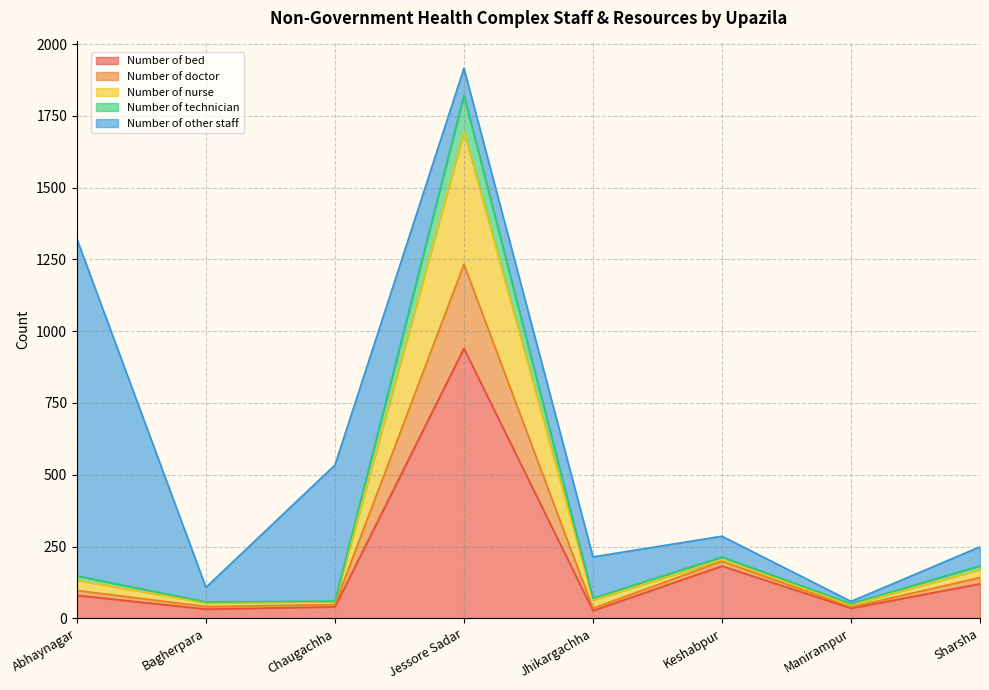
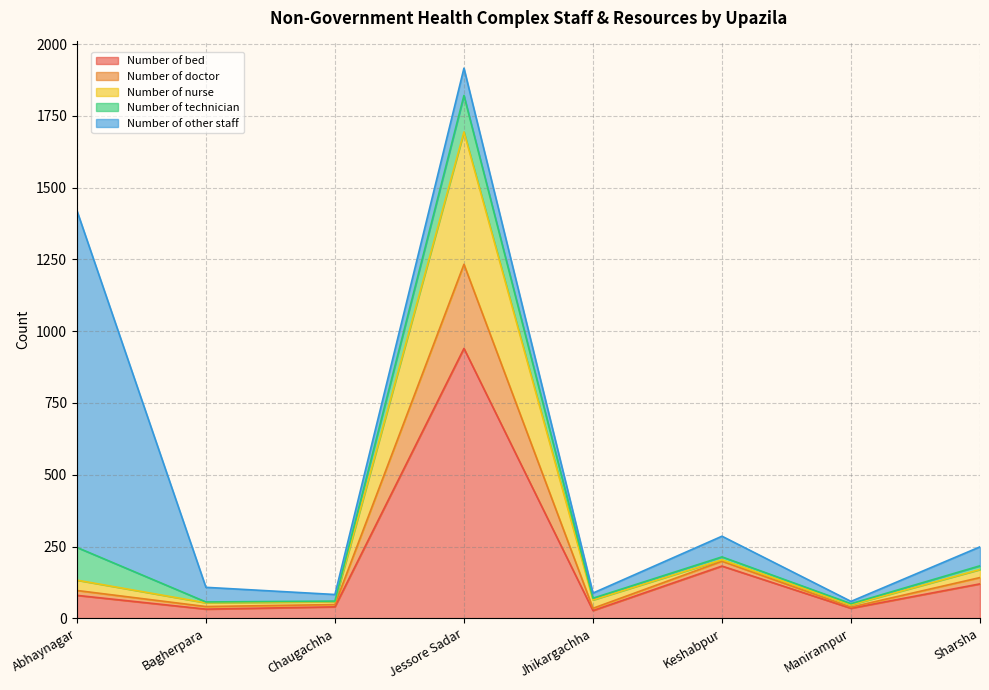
Number of technician, Abhaynagar: 20 -> 110
Number of other staff, Chaugachha: 470 -> 20
Number of other staff, Jhikargachha: 140 -> 20
